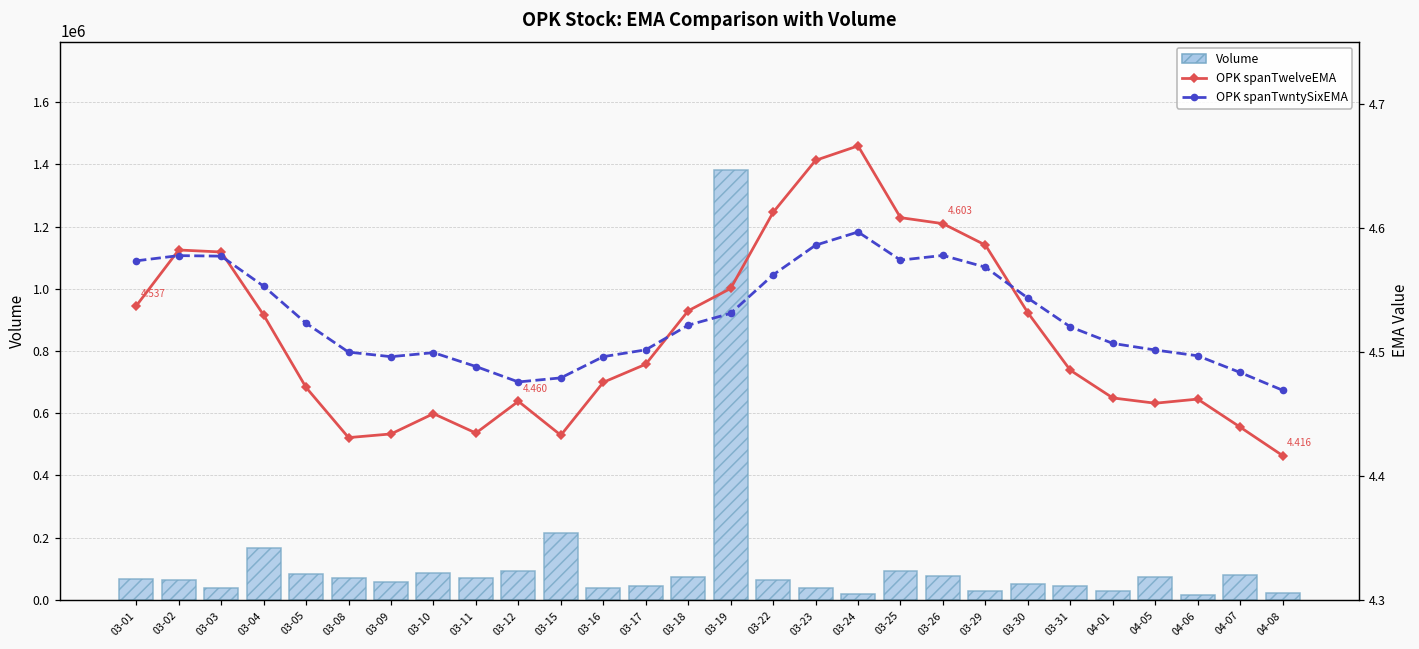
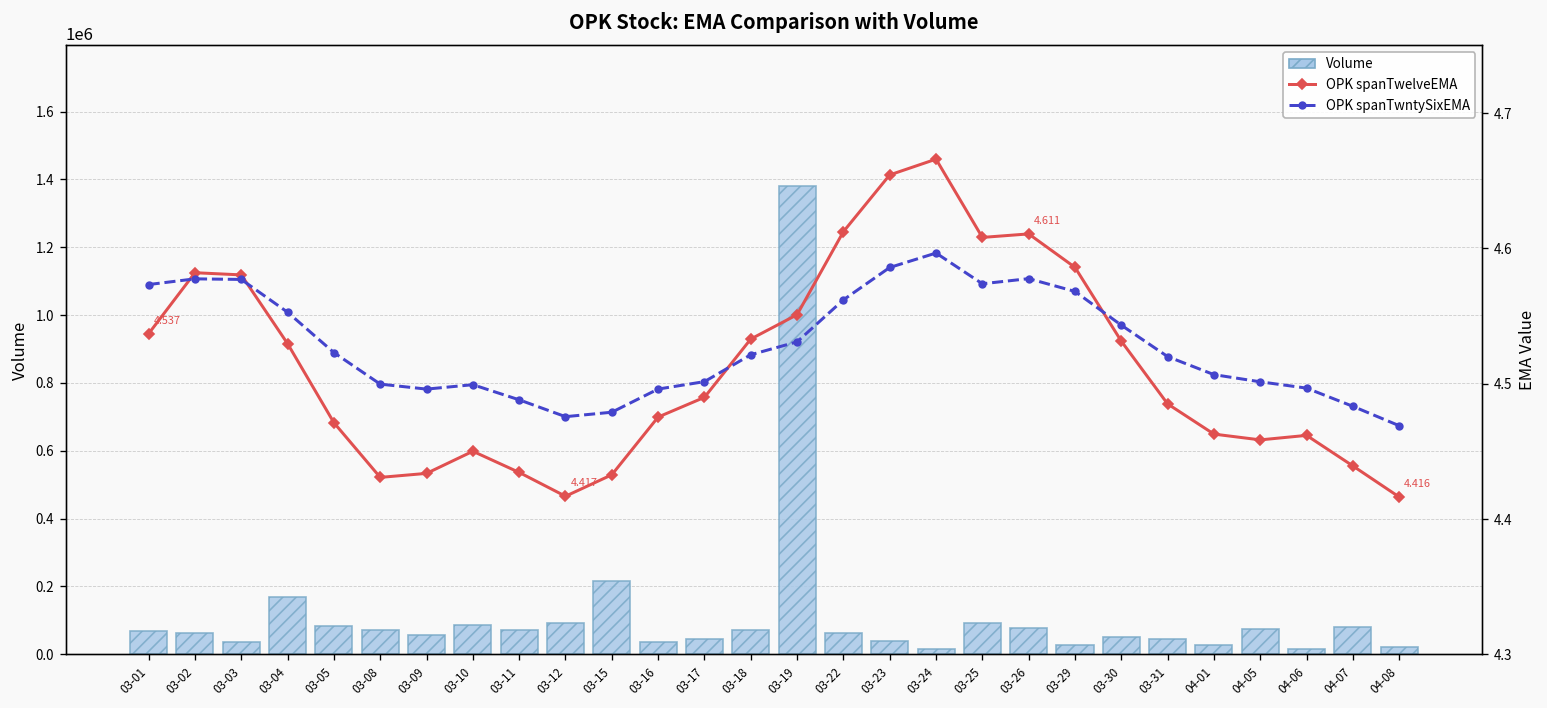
OPK spanTwelveEMA, 03-12: 4.460 -> 4.417
OPK spanTwelveEMA, 03-26: 4.603 -> 4.611
